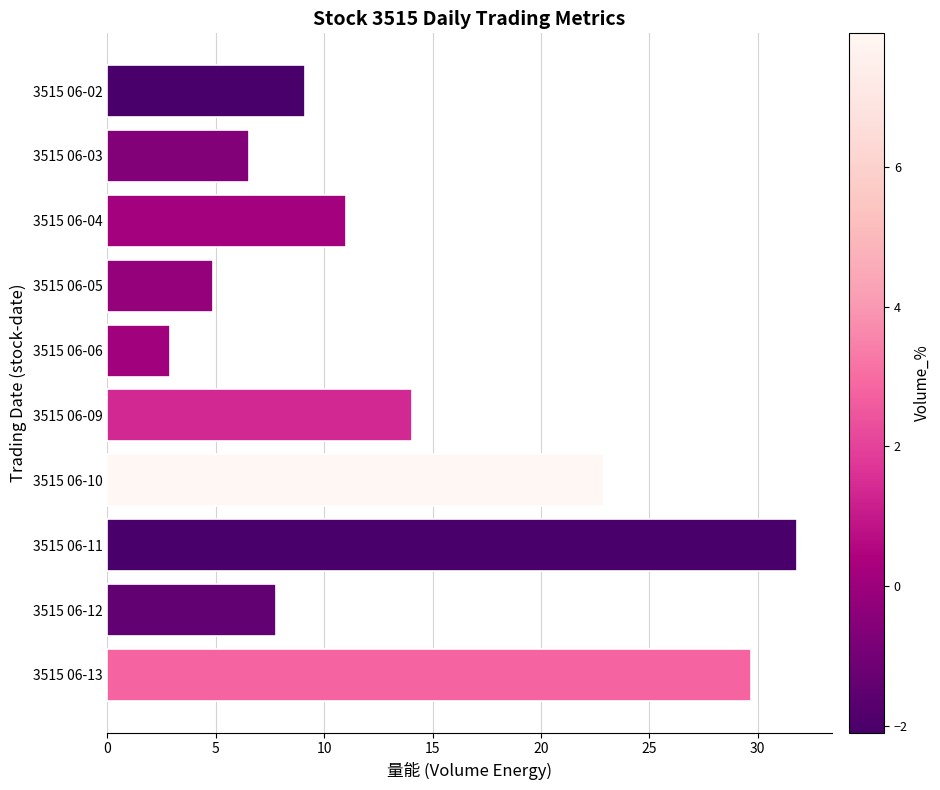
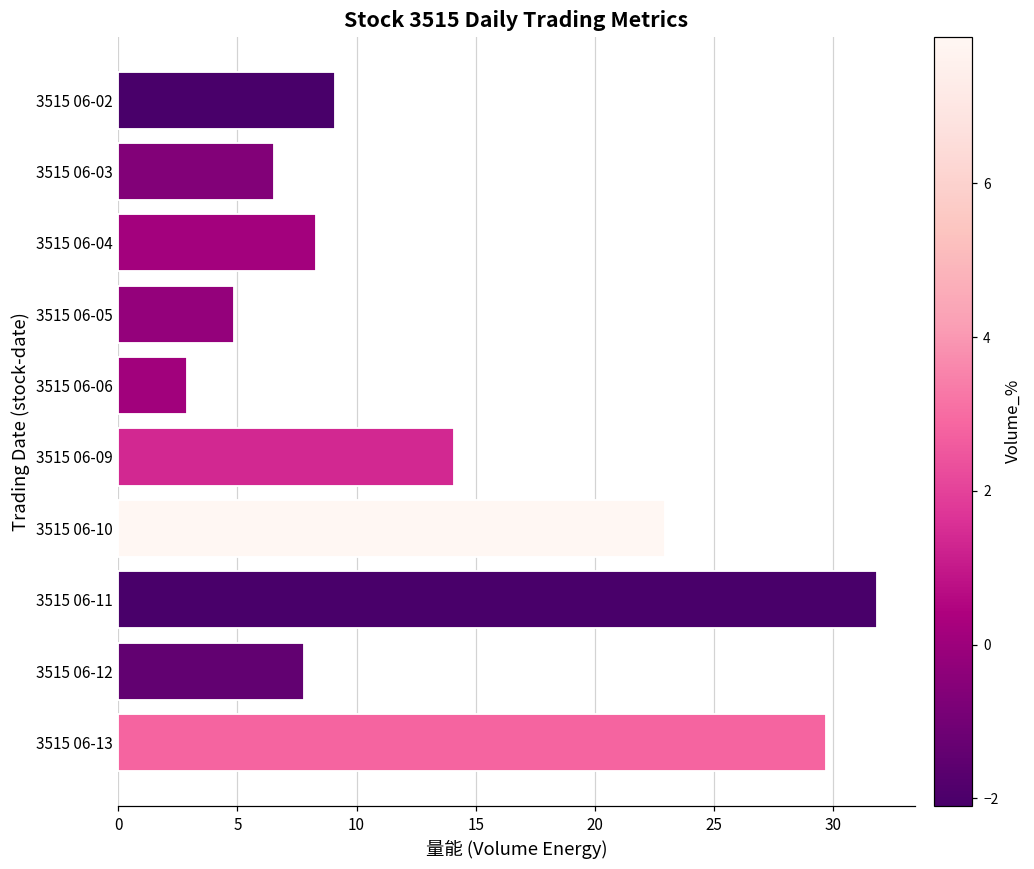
3515 06-04: 11.0 -> 8.3
